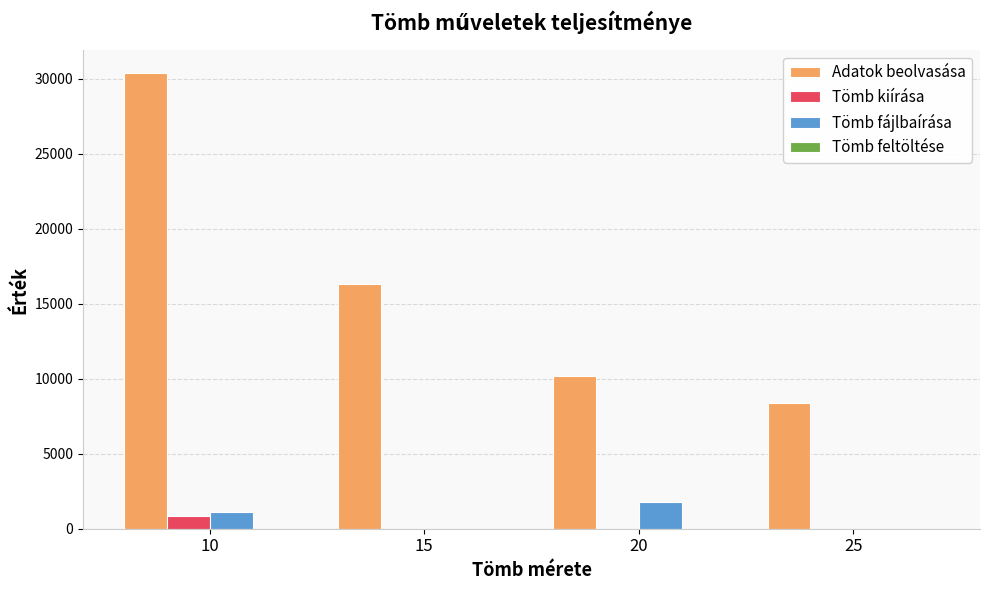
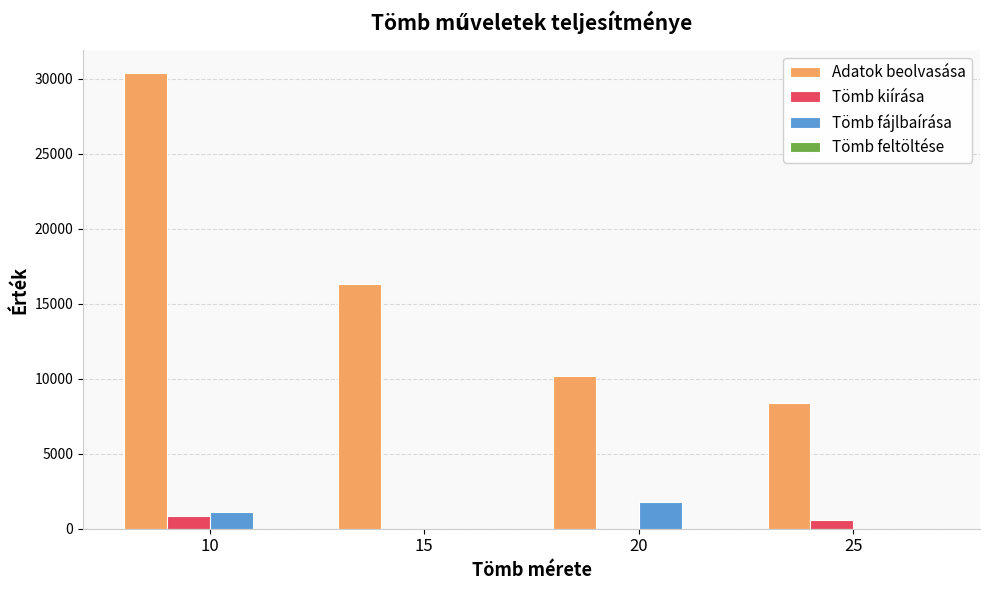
Tömb kiírása, 25: 0 -> 600
